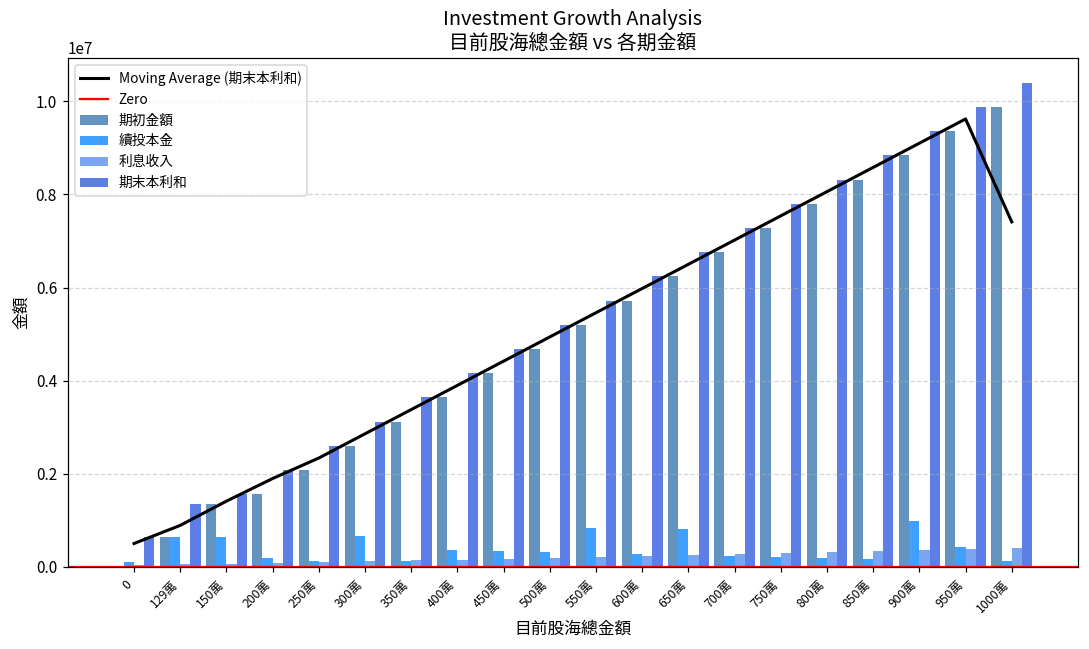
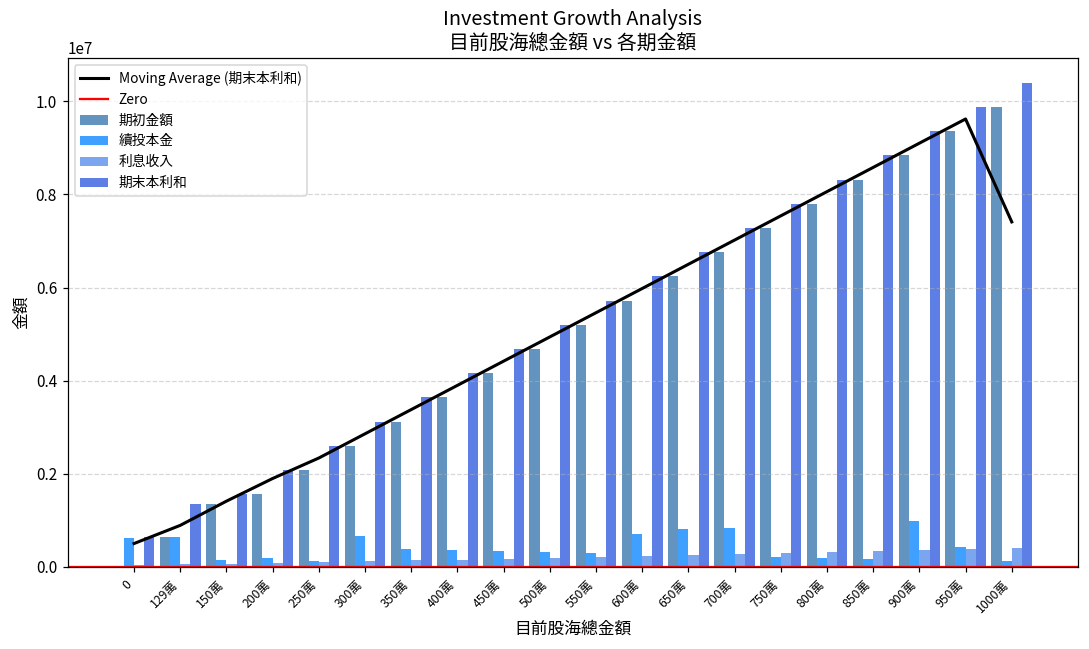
續投本金, 0: 100000 -> 600000
續投本金, 150萬: 600000 -> 100000
續投本金, 350萬: 100000 -> 400000
續投本金, 550萬: 800000 -> 300000
續投本金, 600萬: 300000 -> 700000
續投本金, 700萬: 200000 -> 800000
